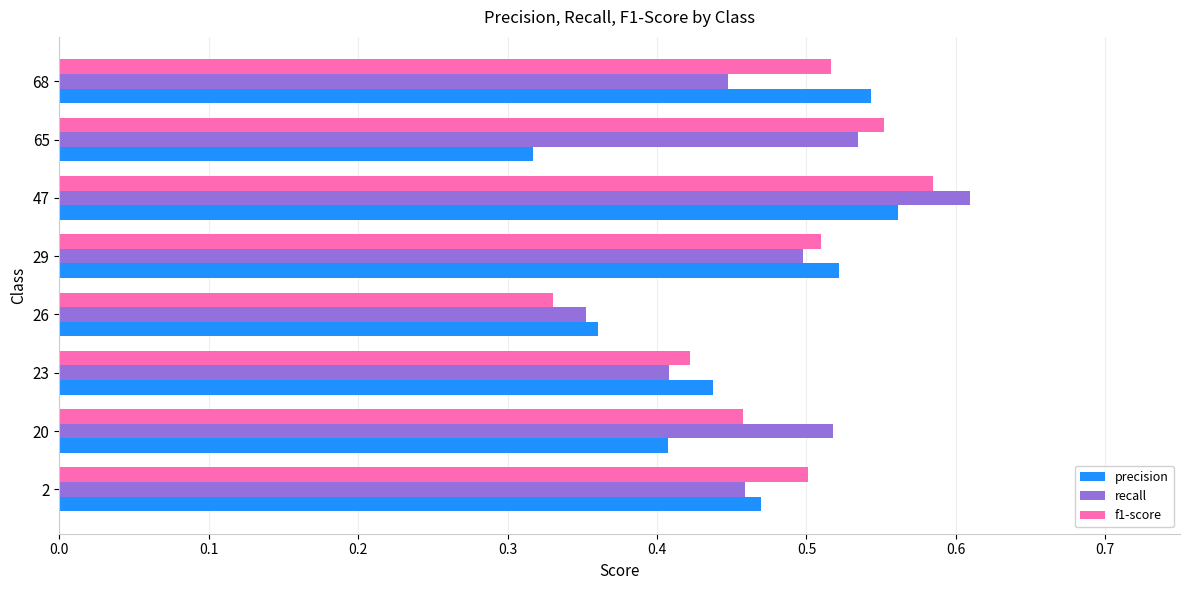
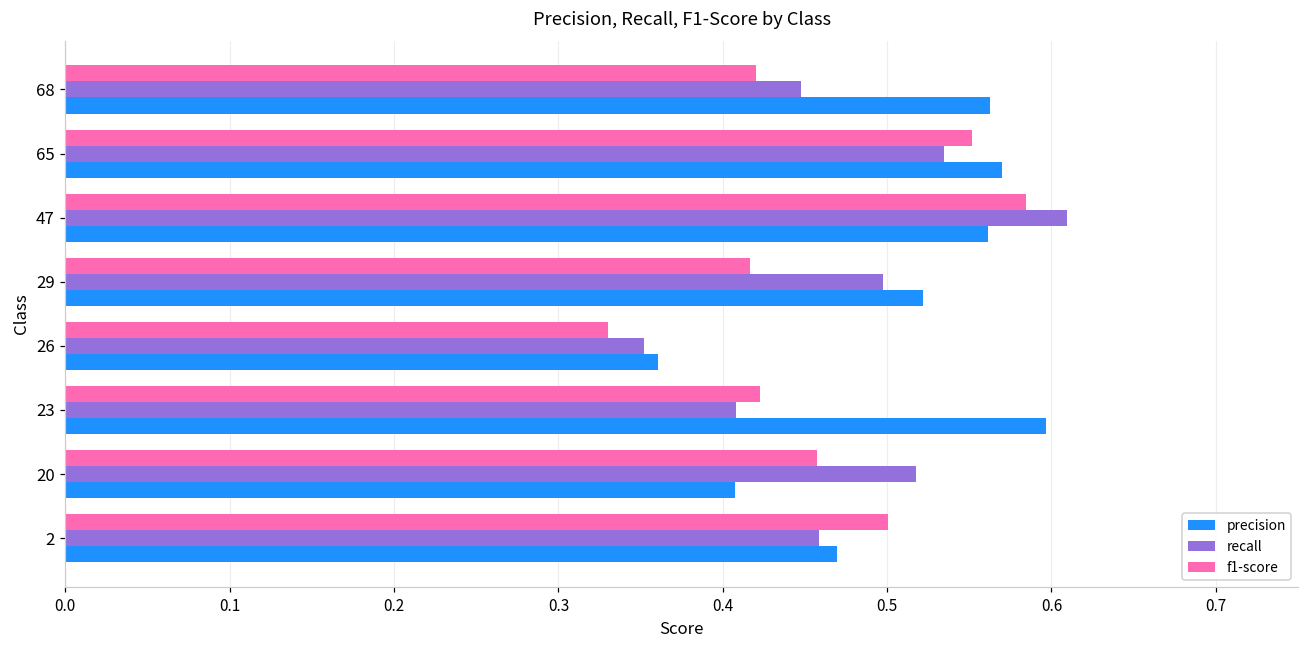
f1-score, 68: 0.516 -> 0.420
precision, 68: 0.543 -> 0.563
precision, 65: 0.317 -> 0.570
f1-score, 29: 0.510 -> 0.417
precision, 23: 0.438 -> 0.597
